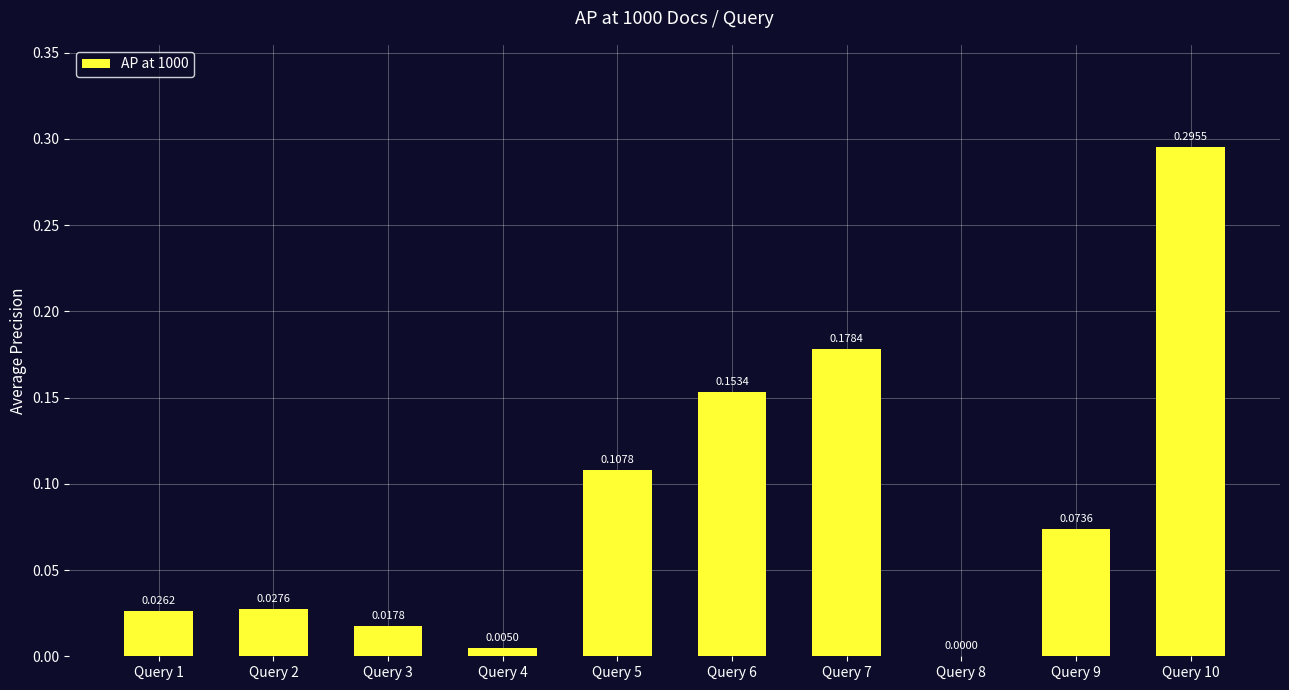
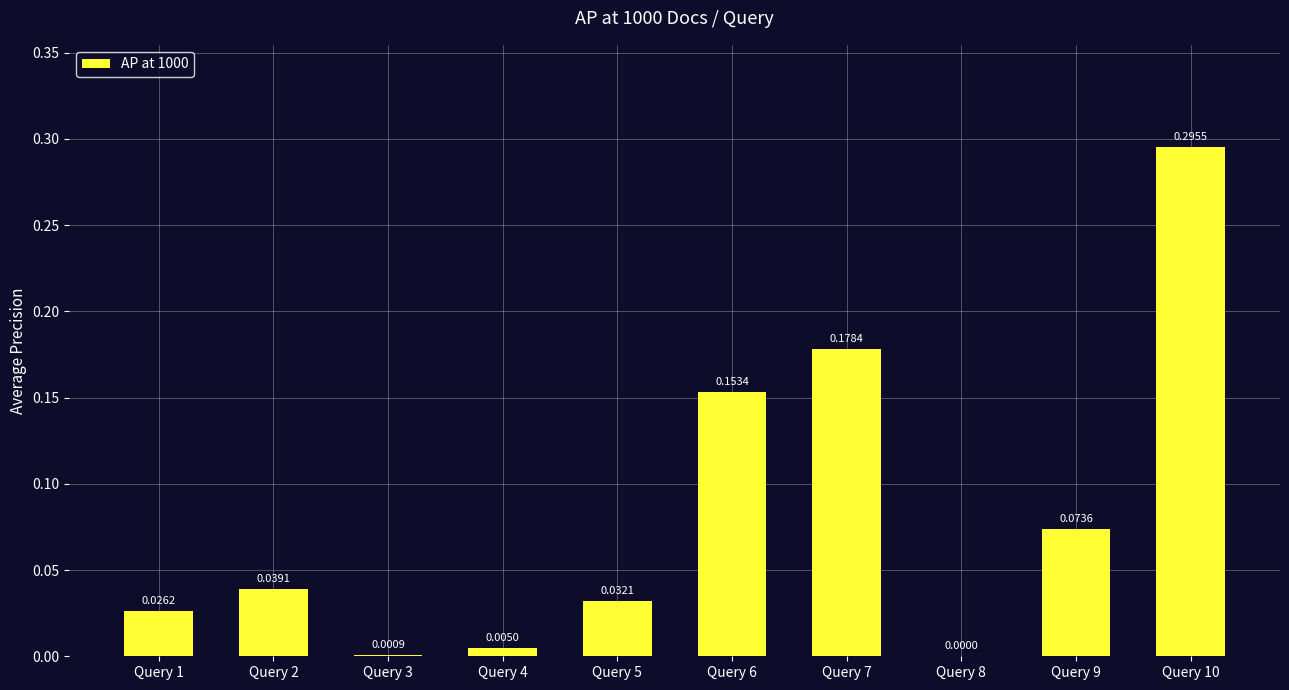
Query 2: 0.0276 -> 0.0391
Query 3: 0.0178 -> 0.0009
Query 5: 0.1078 -> 0.0321
